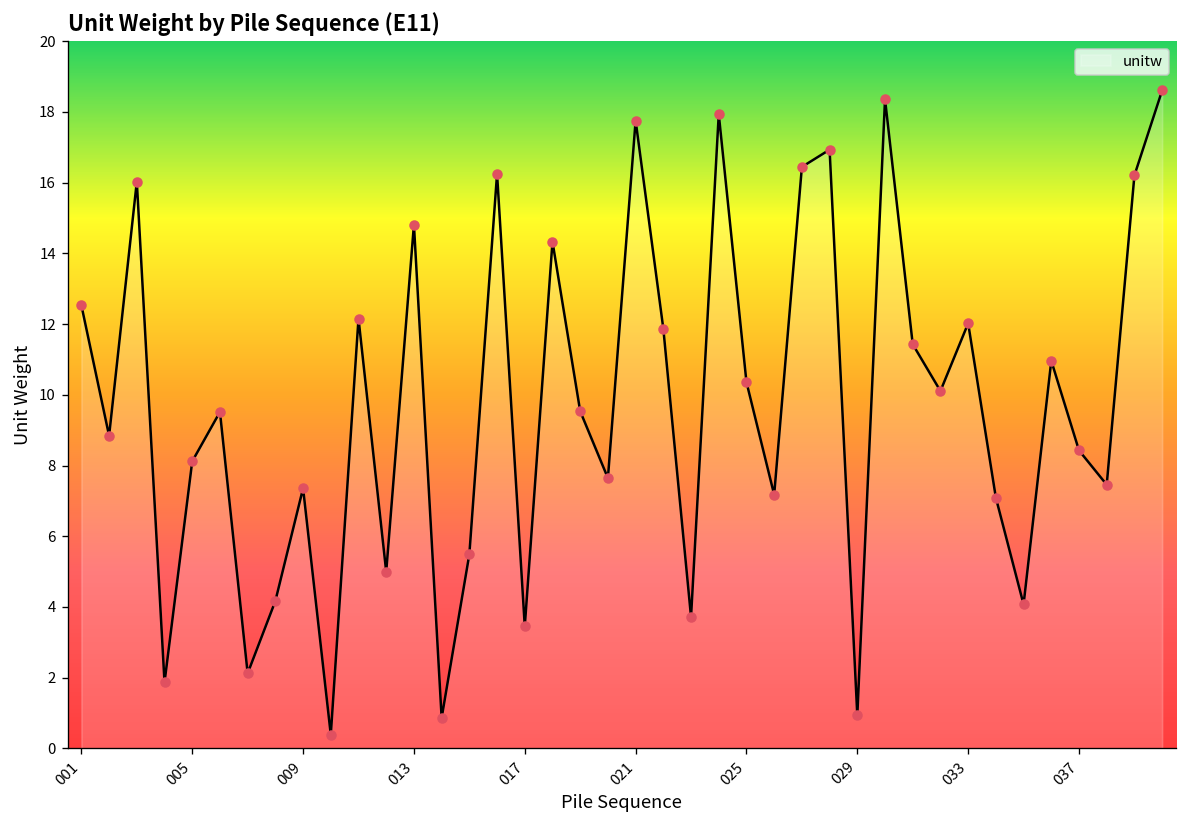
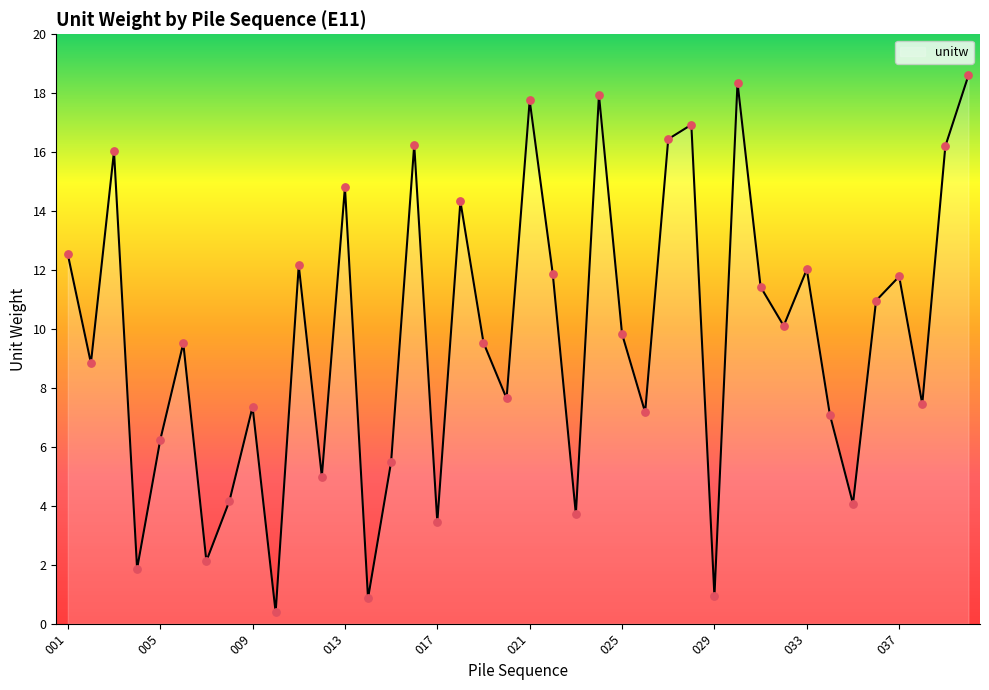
005: 8.1 -> 6.2
025: 10.4 -> 9.8
037: 8.4 -> 11.8
